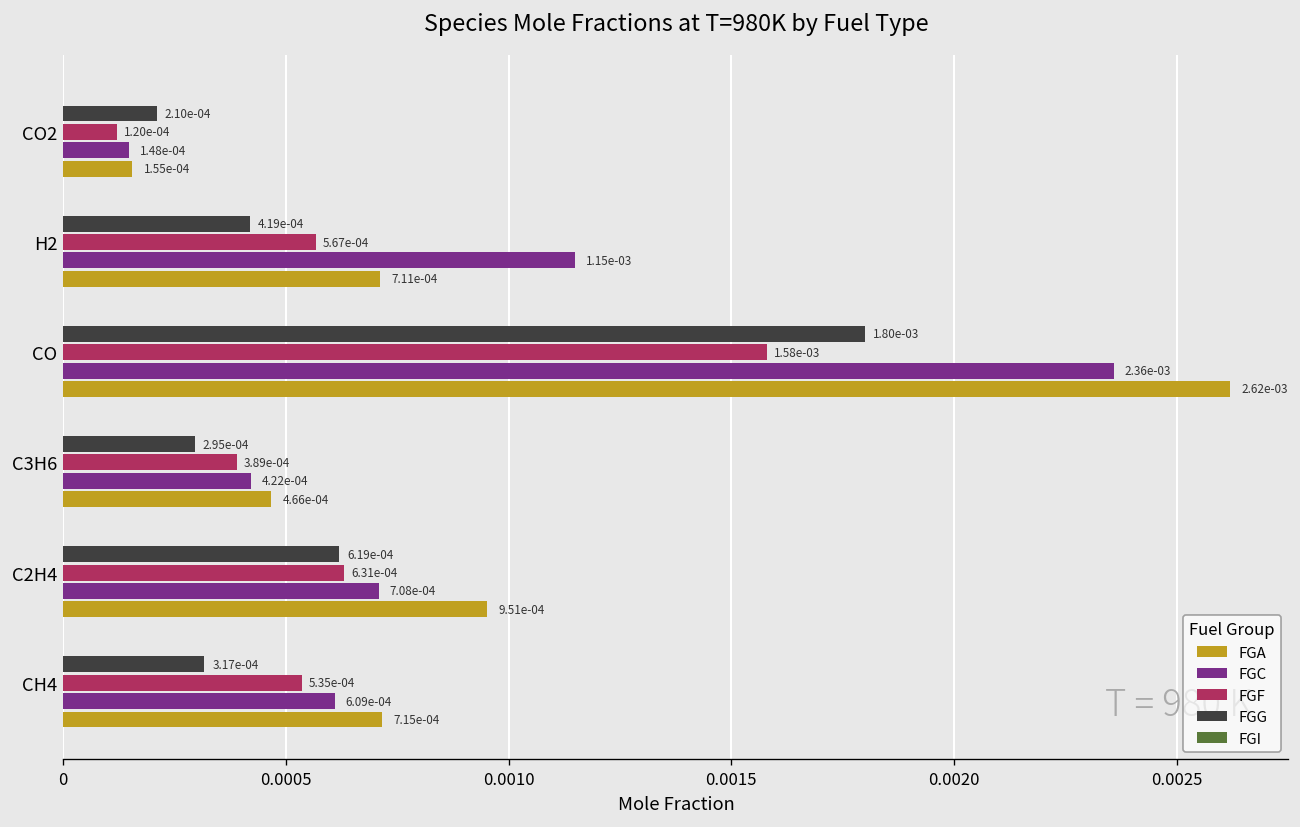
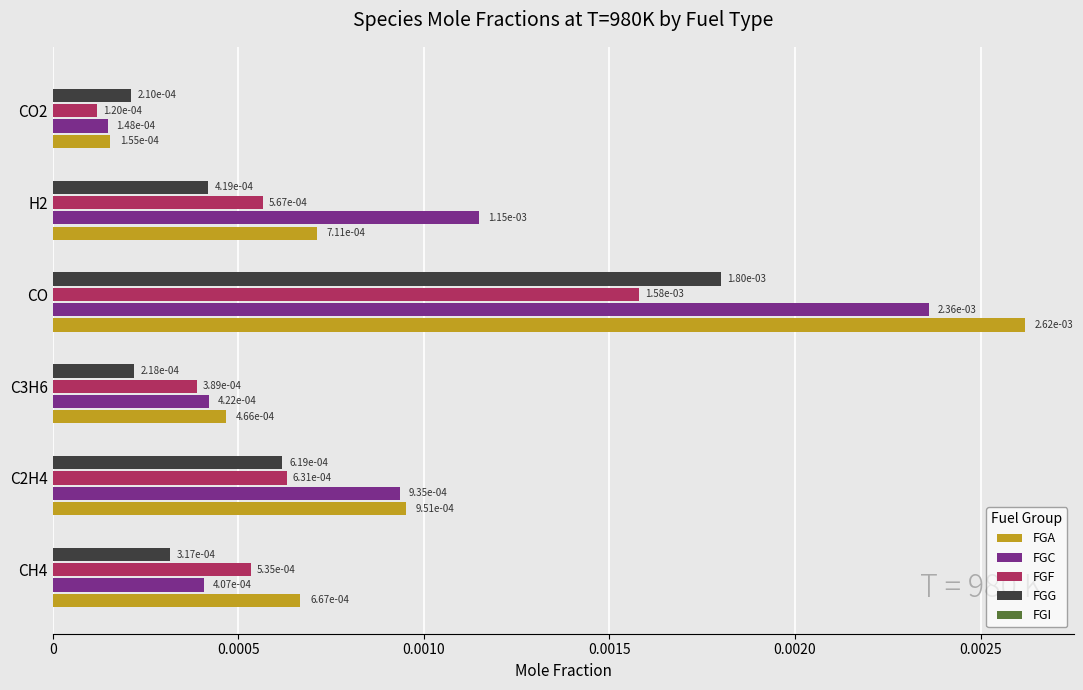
FGG, C3H6: 2.95e-04 -> 2.18e-04
FGC, C2H4: 7.08e-04 -> 9.35e-04
FGC, CH4: 6.09e-04 -> 4.07e-04
FGA, CH4: 7.15e-04 -> 6.67e-04
